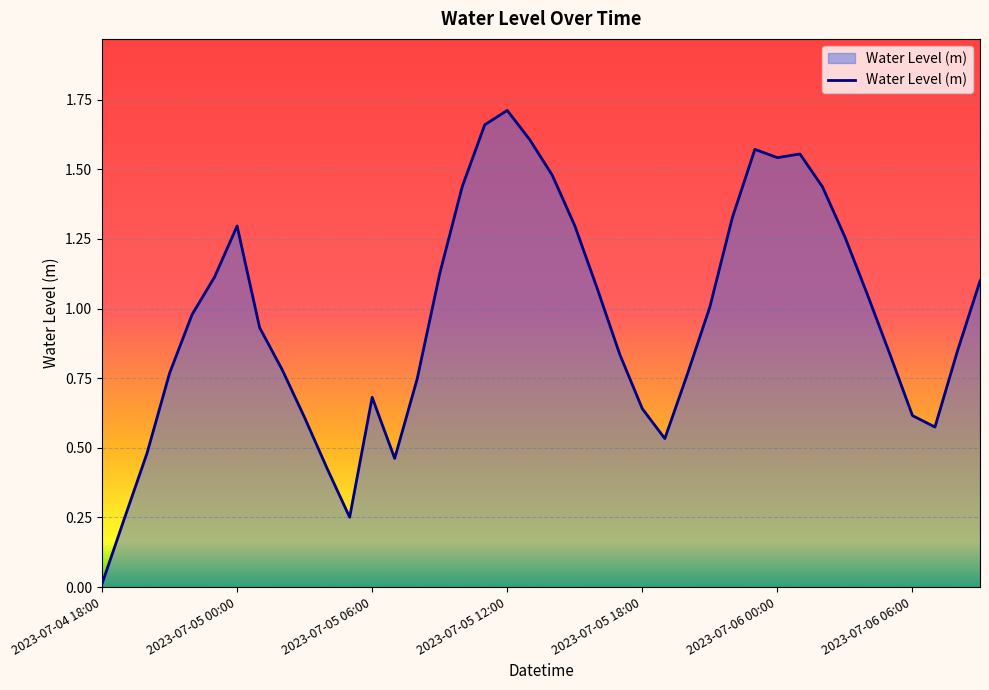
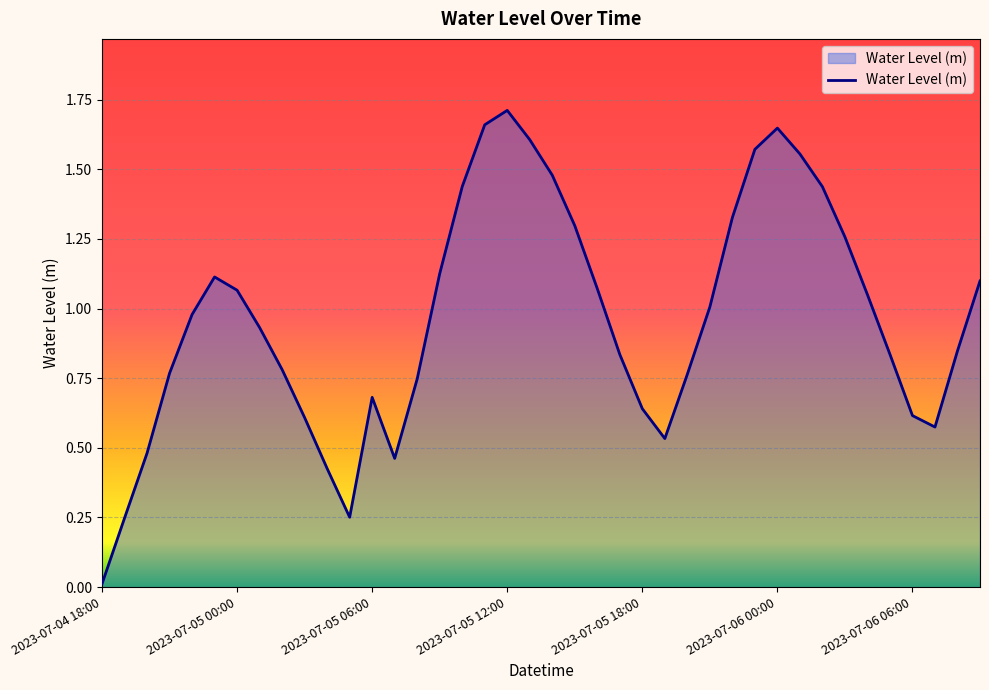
2023-07-05 00:00: 1.30 -> 1.07
2023-07-06 00:00: 1.54 -> 1.65
